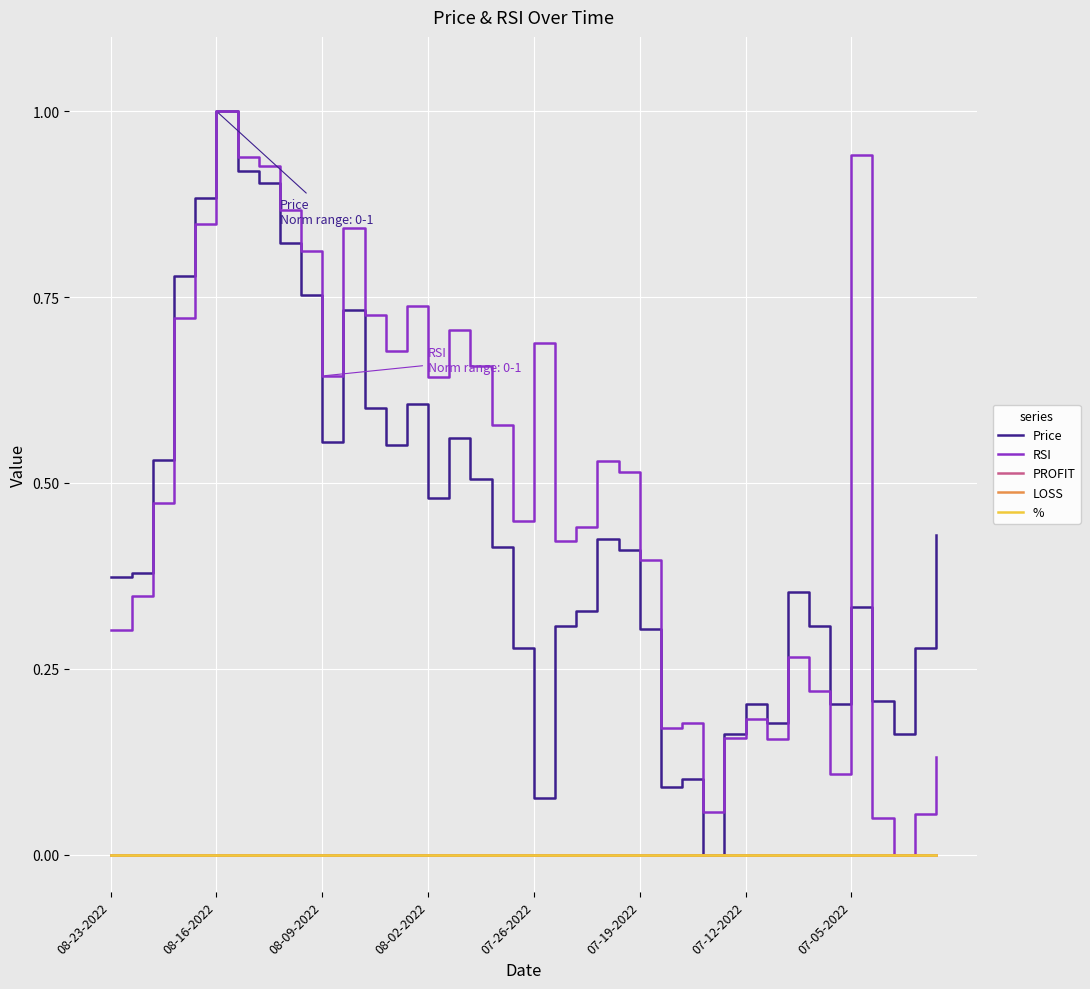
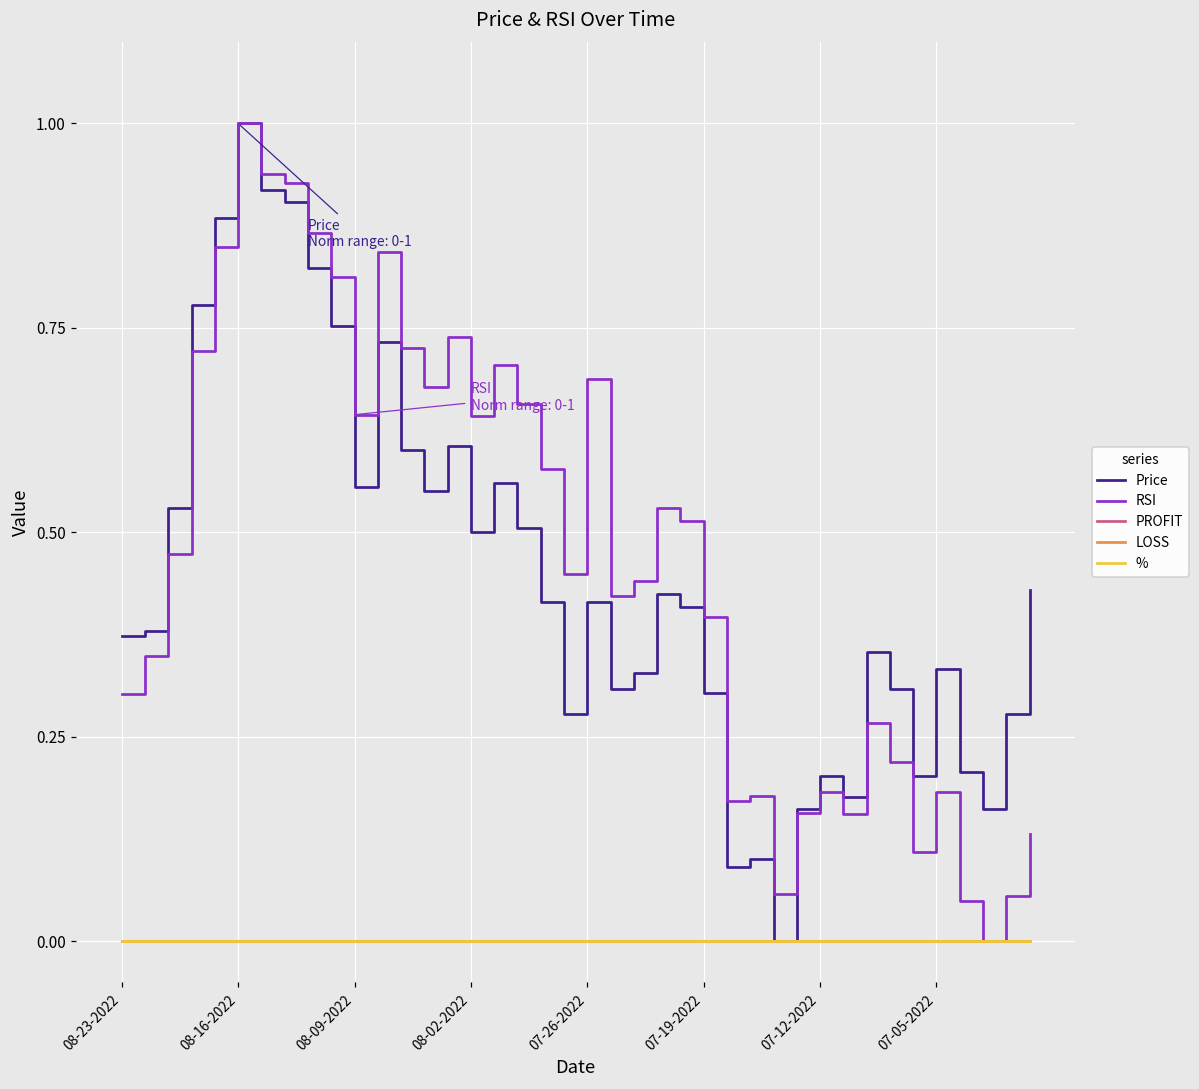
Price, 08-02-2022: 0.48 -> 0.50
Price, 07-26-2022: 0.08 -> 0.41
RSI, 07-05-2022: 0.94 -> 0.18
